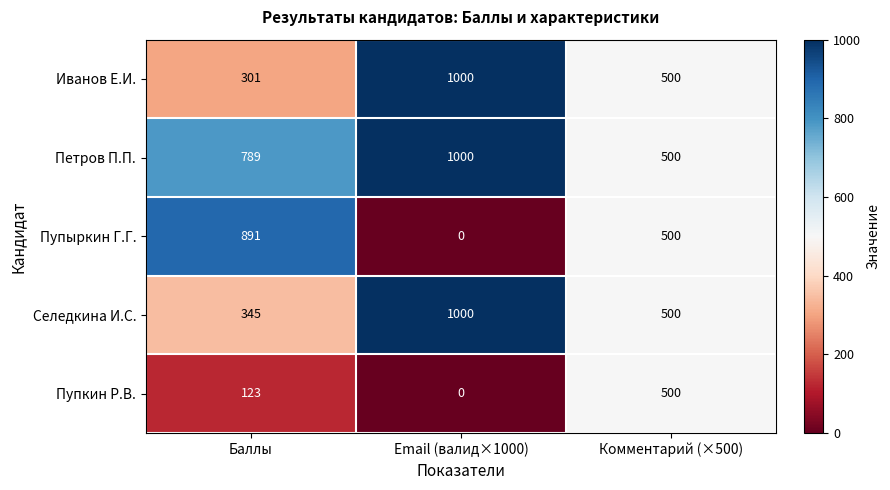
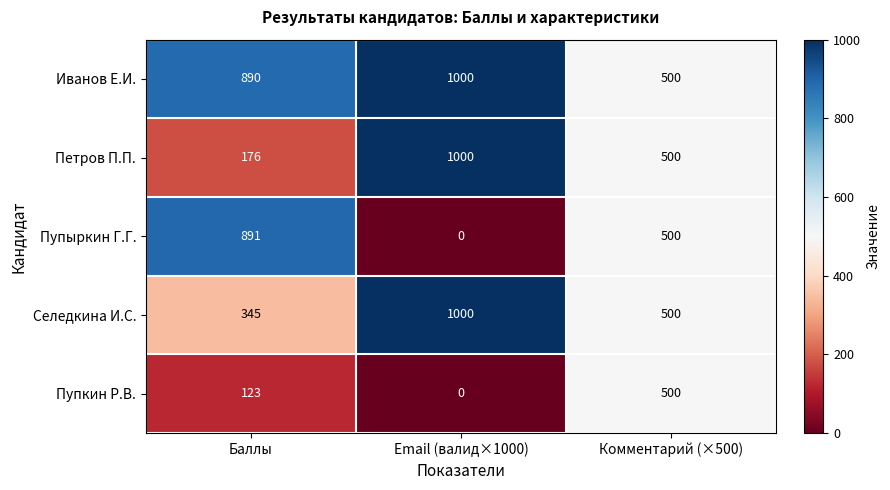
Иванов Е.И., Баллы: 301 -> 890
Петров П.П., Баллы: 789 -> 176
